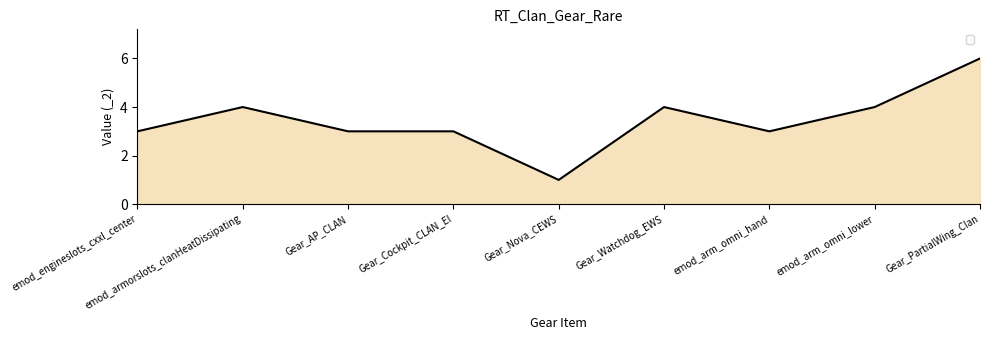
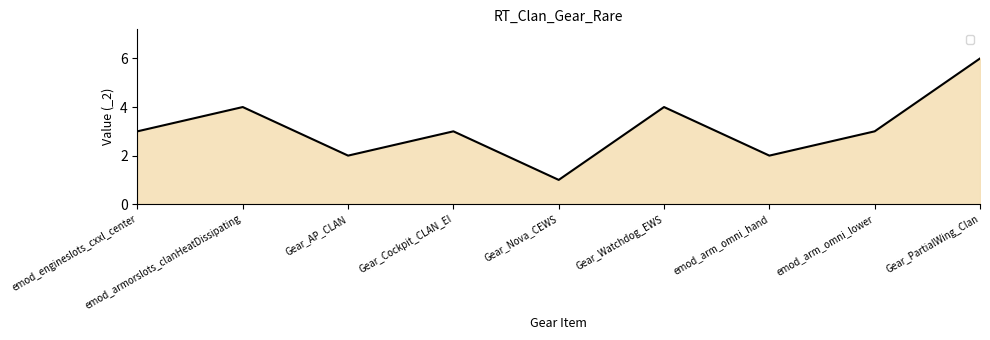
Gear_AP_CLAN: 3 -> 2
emod_arm_omni_hand: 3 -> 2
emod_arm_omni_lower: 4 -> 3
